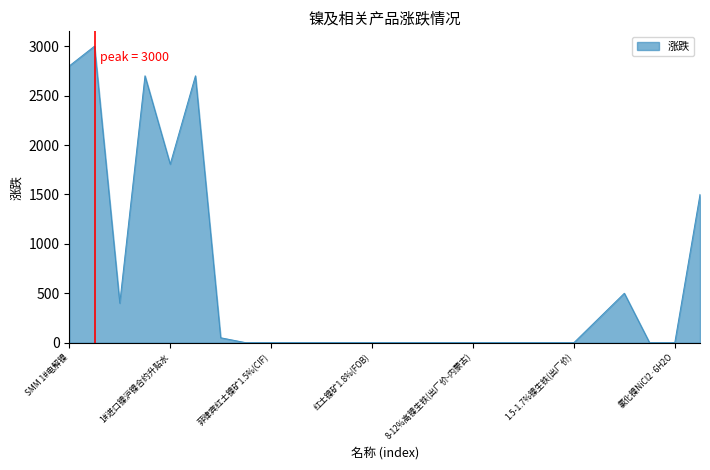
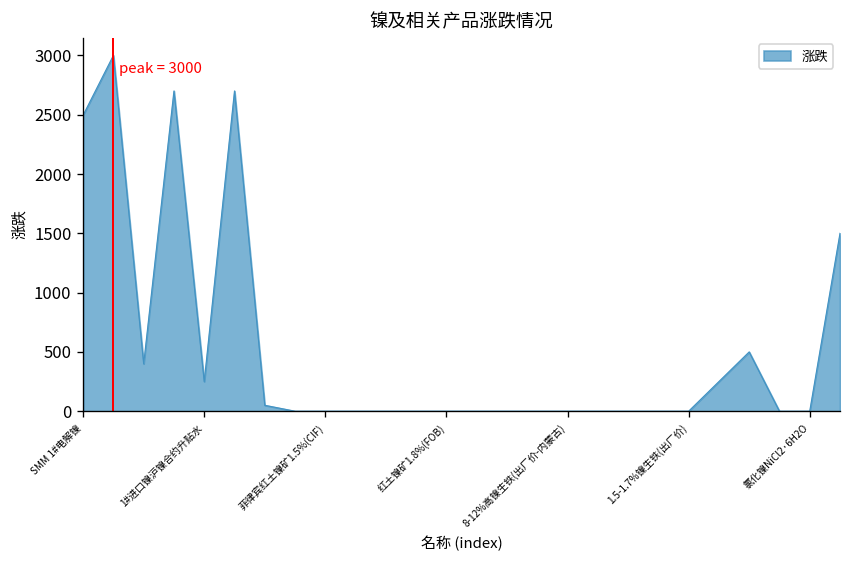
SMM 1#电解镍: 2800 -> 2500
1#进口镍沪镍合约升贴水: 1800 -> 300
